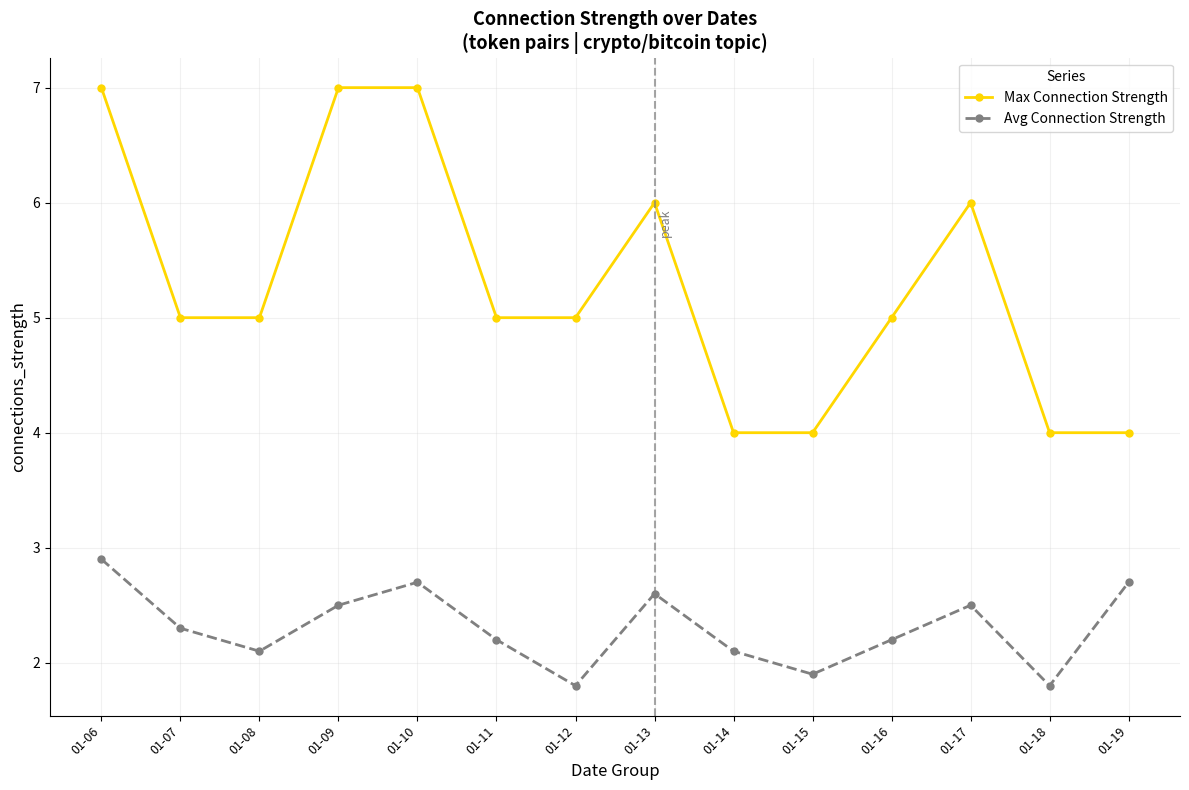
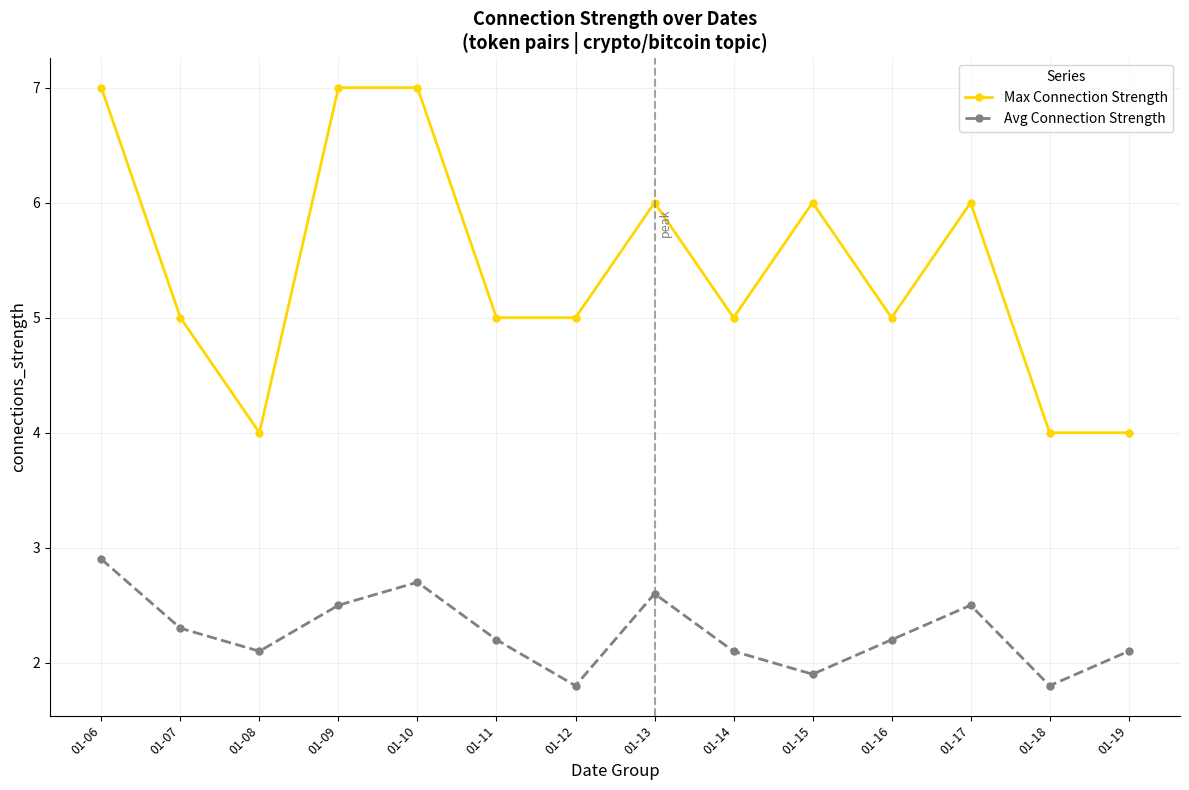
Max Connection Strength, 01-08: 5 -> 4
Max Connection Strength, 01-14: 4 -> 5
Max Connection Strength, 01-15: 4 -> 6
Avg Connection Strength, 01-19: 2.7 -> 2.1
